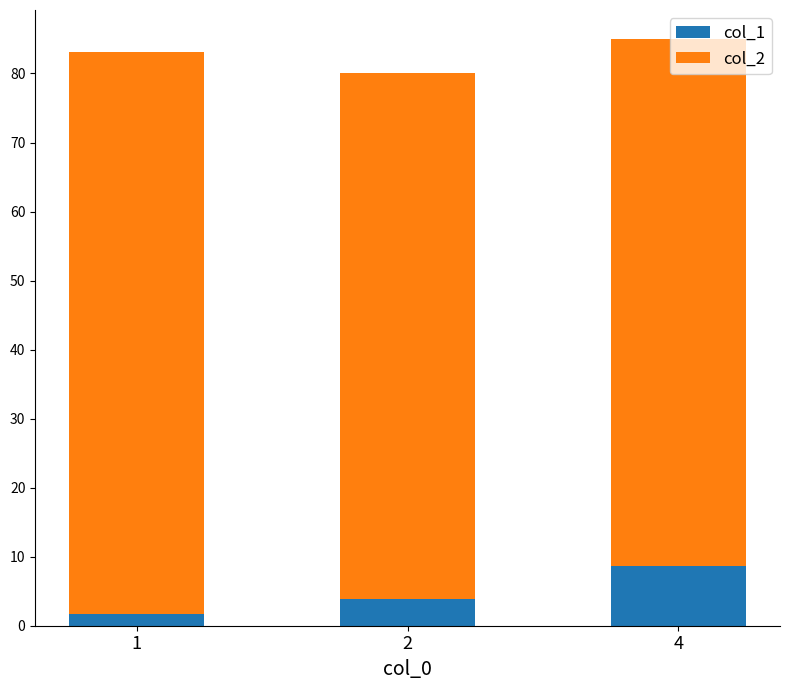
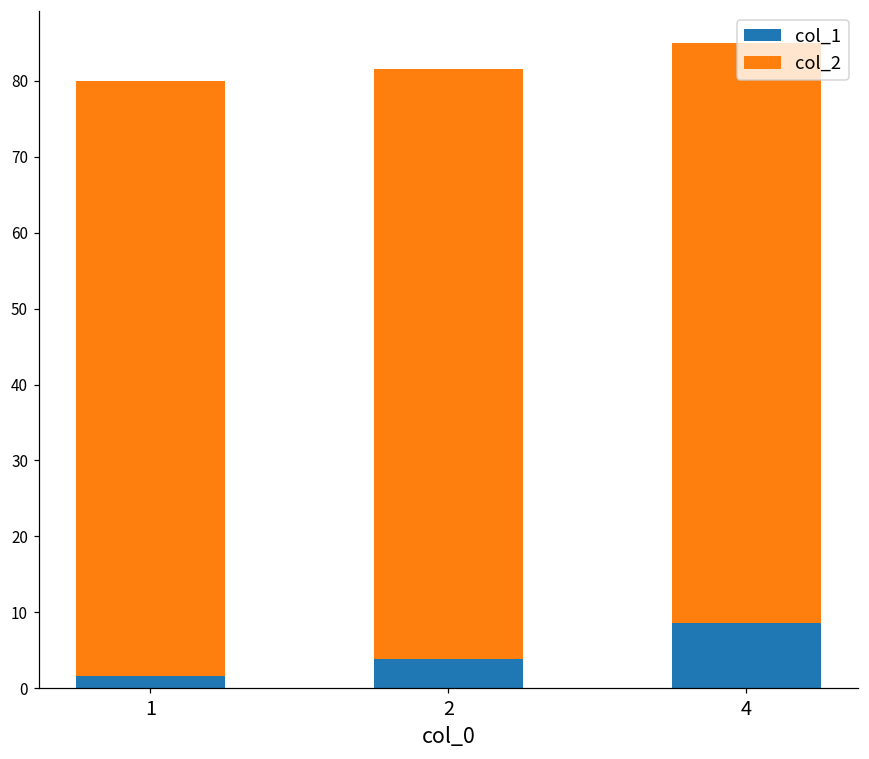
col_2, 1: 82 -> 78
col_2, 2: 76 -> 78
